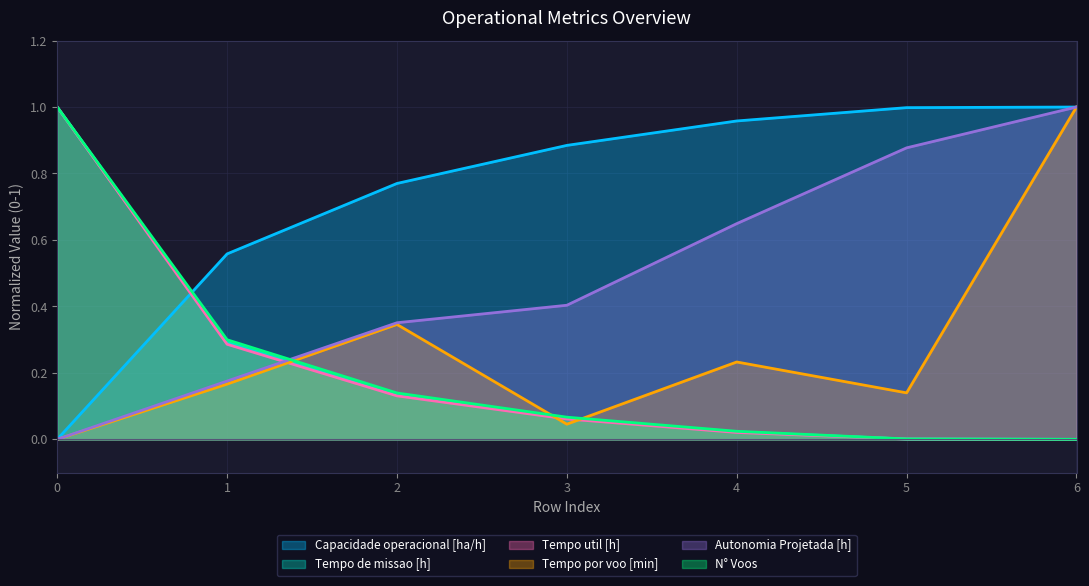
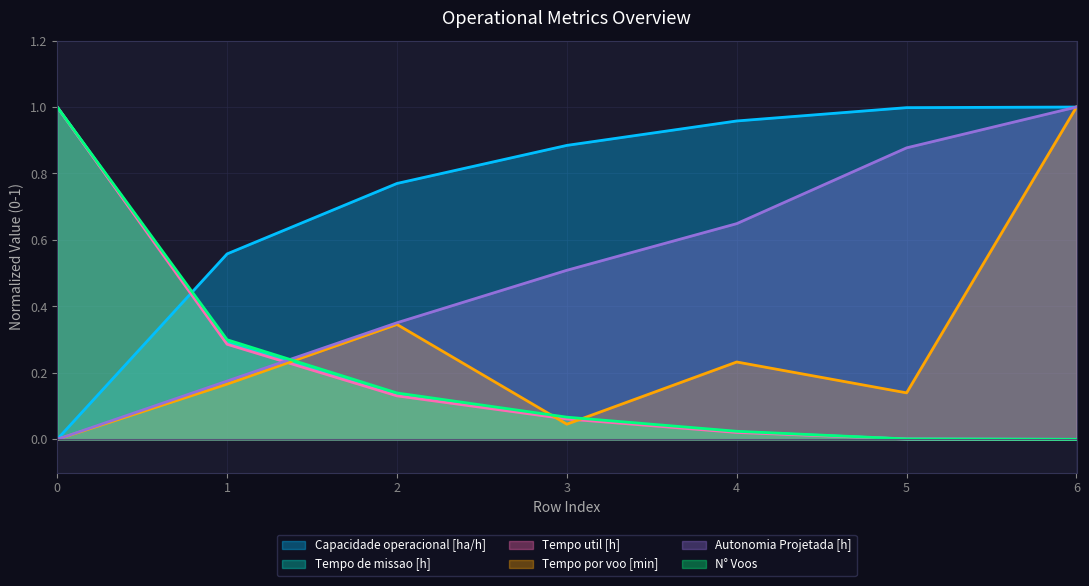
Autonomia Projetada [h], 3: 0.40 -> 0.51
